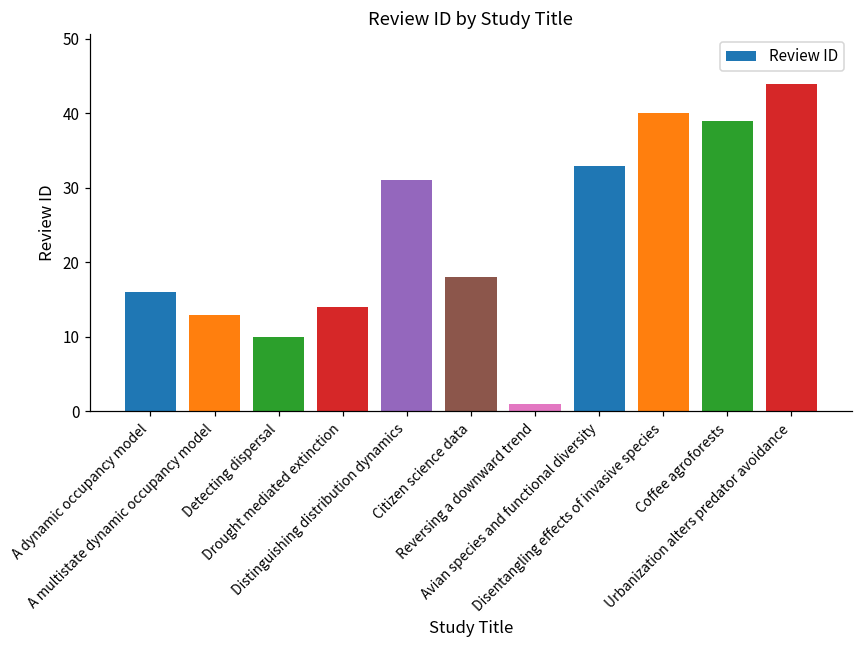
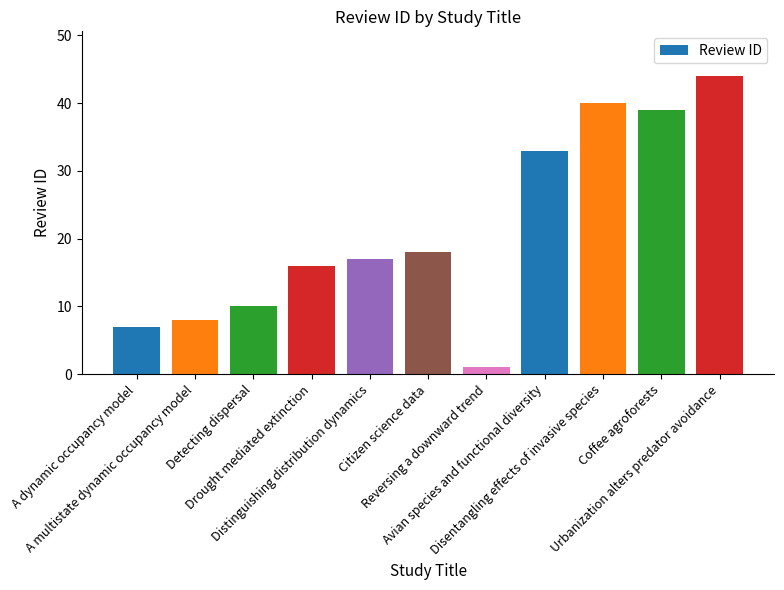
A dynamic occupancy model: 16 -> 7
A multistate dynamic occupancy model: 13 -> 8
Drought mediated extinction: 14 -> 16
Distinguishing distribution dynamics: 31 -> 17
